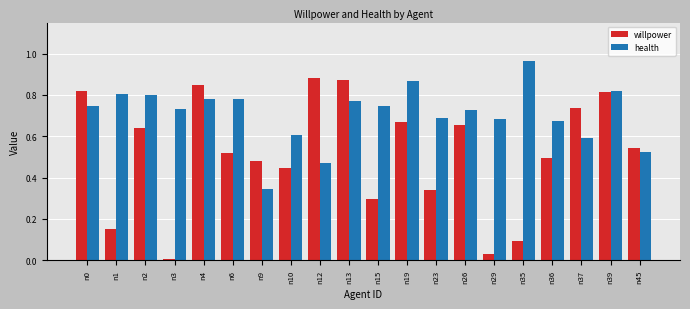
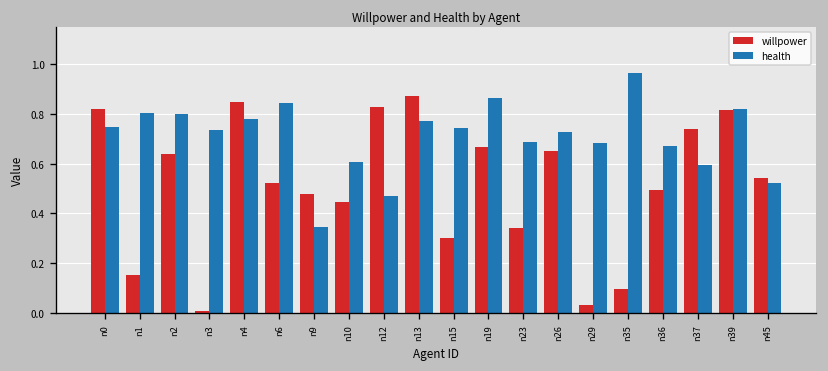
health, n6: 0.78 -> 0.84
willpower, n12: 0.88 -> 0.83
